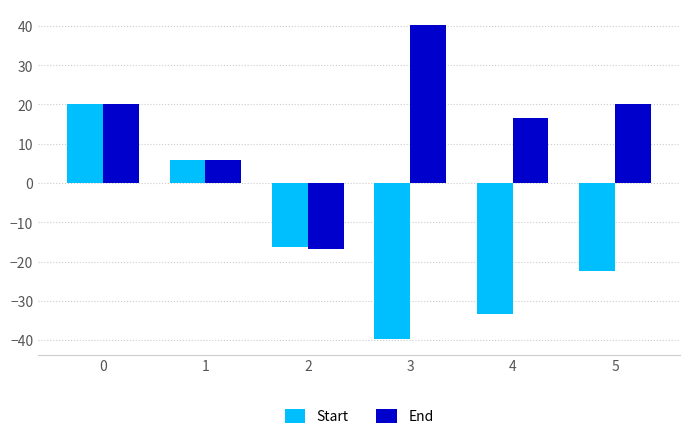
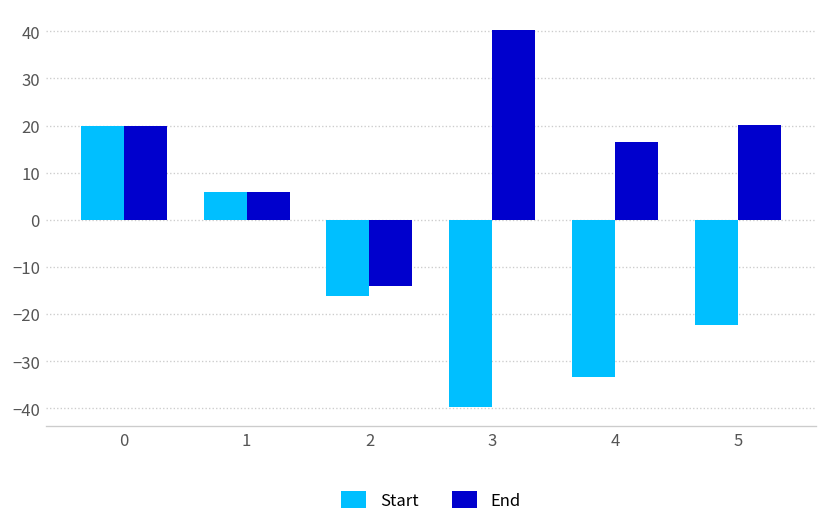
End, 2: -17 -> -14
